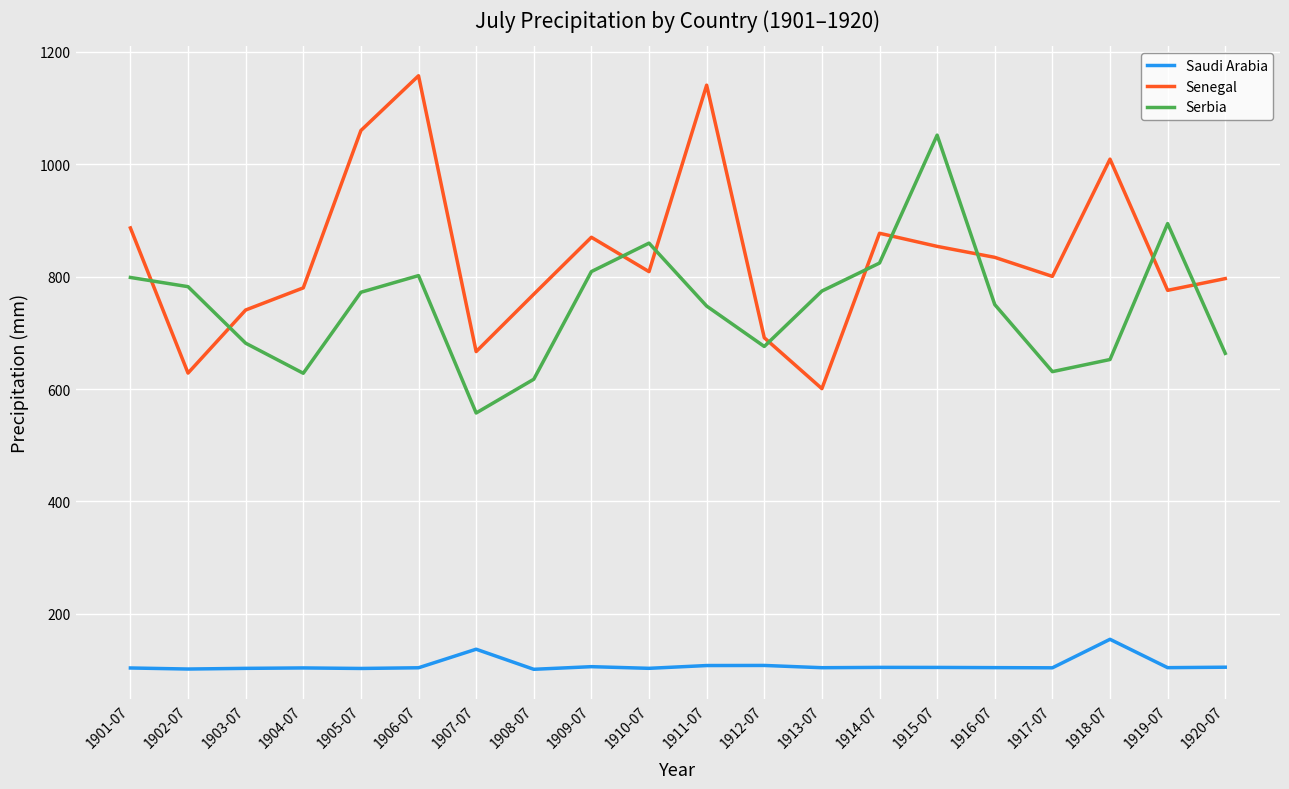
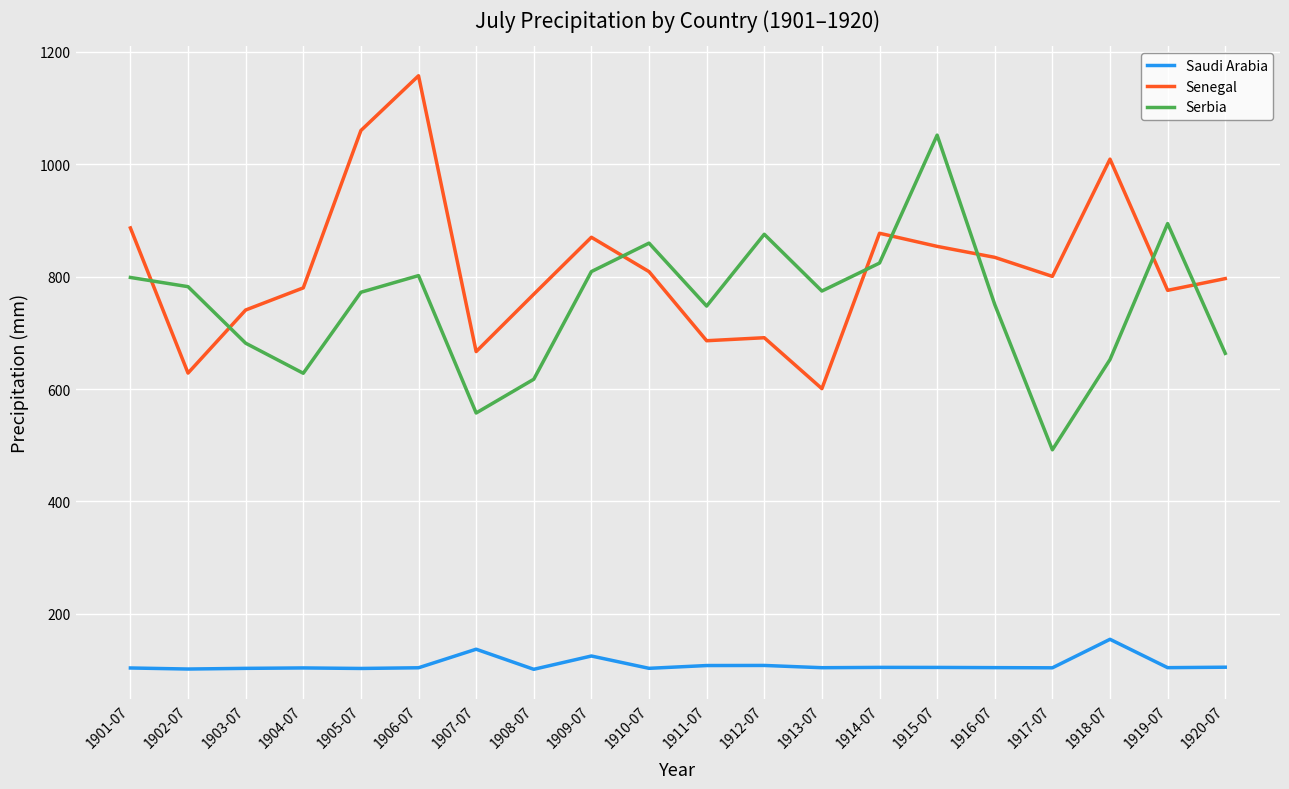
Saudi Arabia, 1909-07: 110 -> 120
Senegal, 1911-07: 1140 -> 690
Serbia, 1912-07: 680 -> 880
Serbia, 1917-07: 630 -> 490
